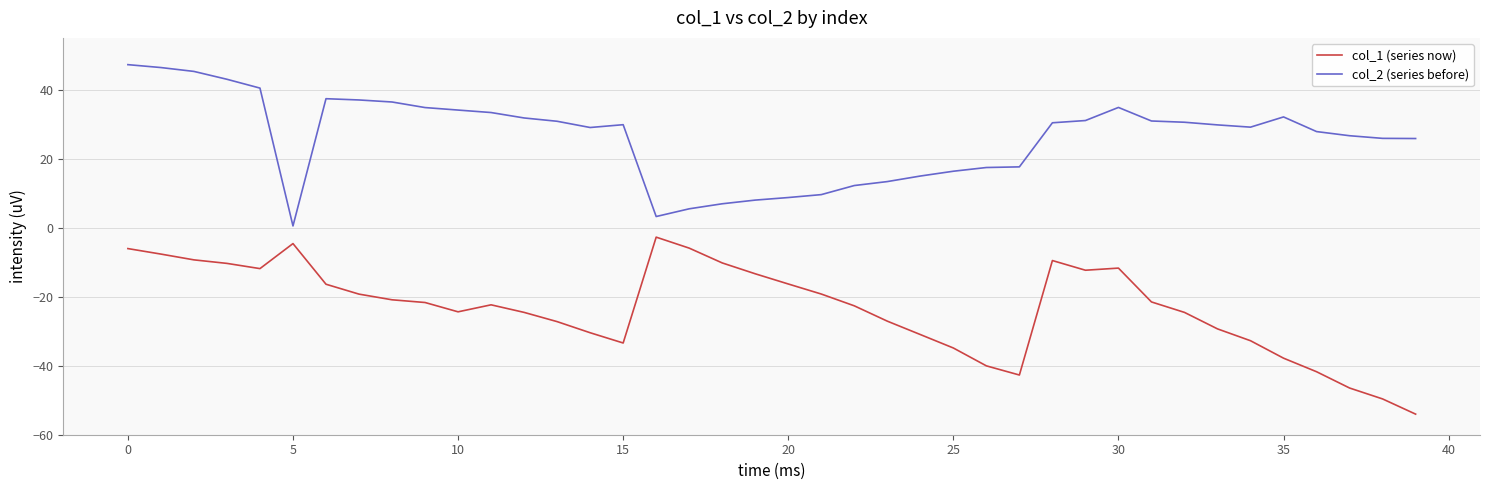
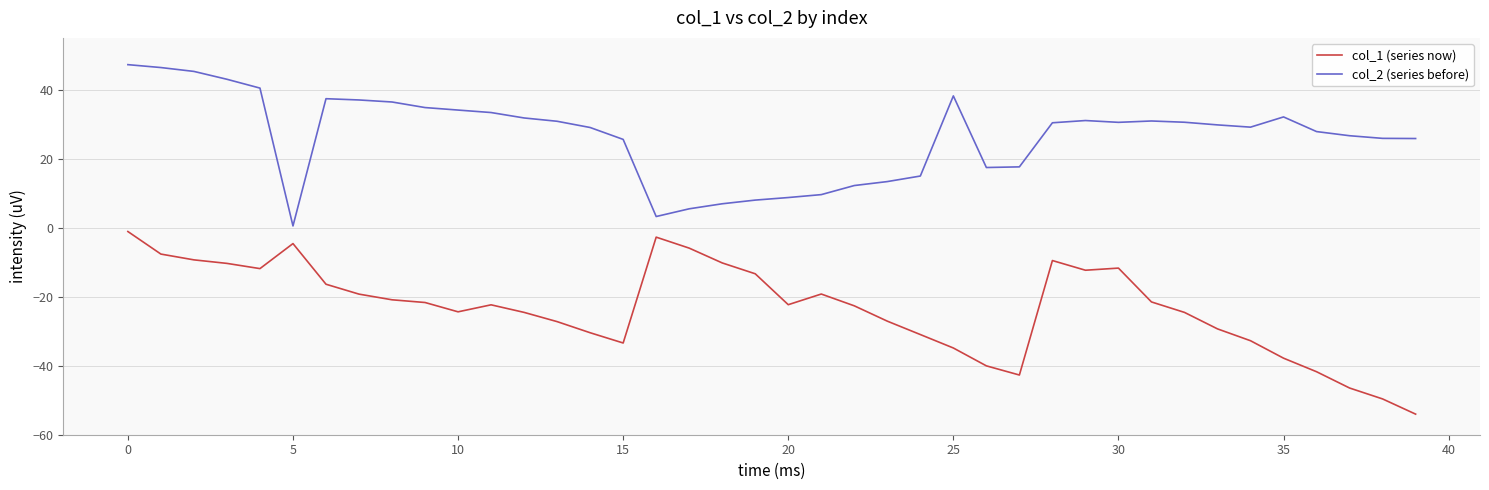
col_1 (series now), 0: -6 -> -1
col_2 (series before), 15: 30 -> 26
col_1 (series now), 20: -16 -> -22
col_2 (series before), 25: 16 -> 38
col_2 (series before), 30: 35 -> 31
